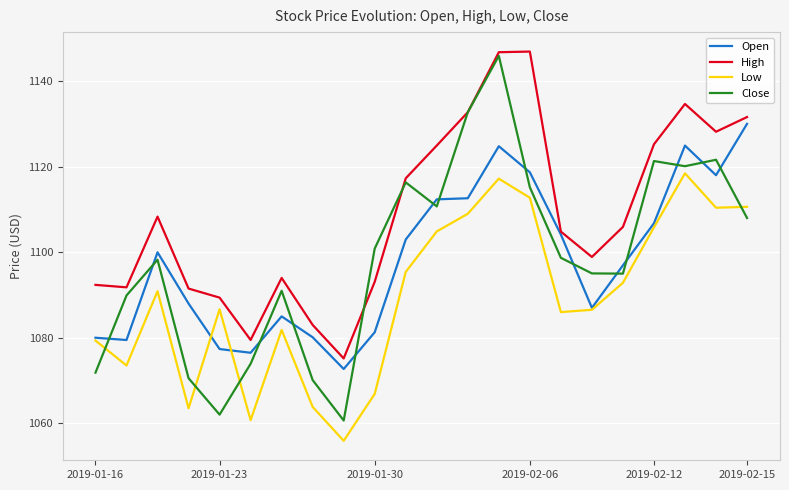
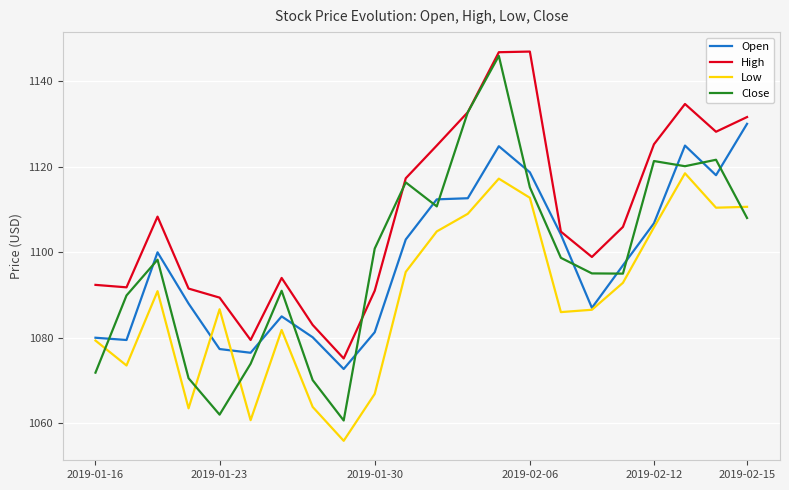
High, 2019-01-30: 1093 -> 1091
